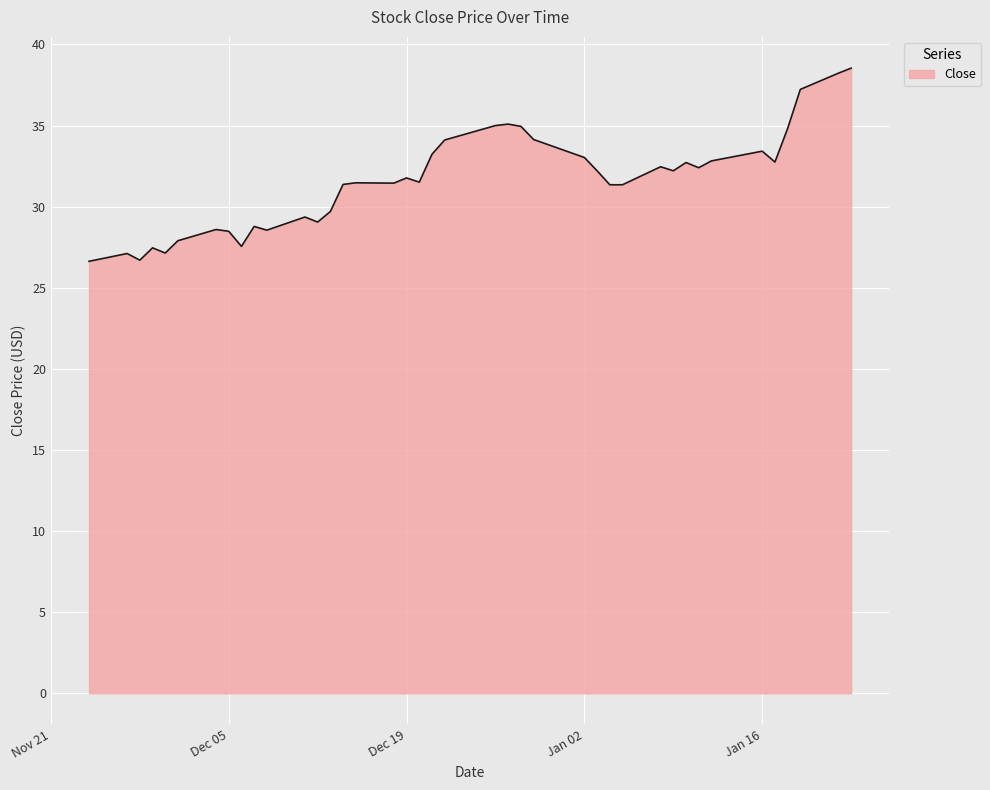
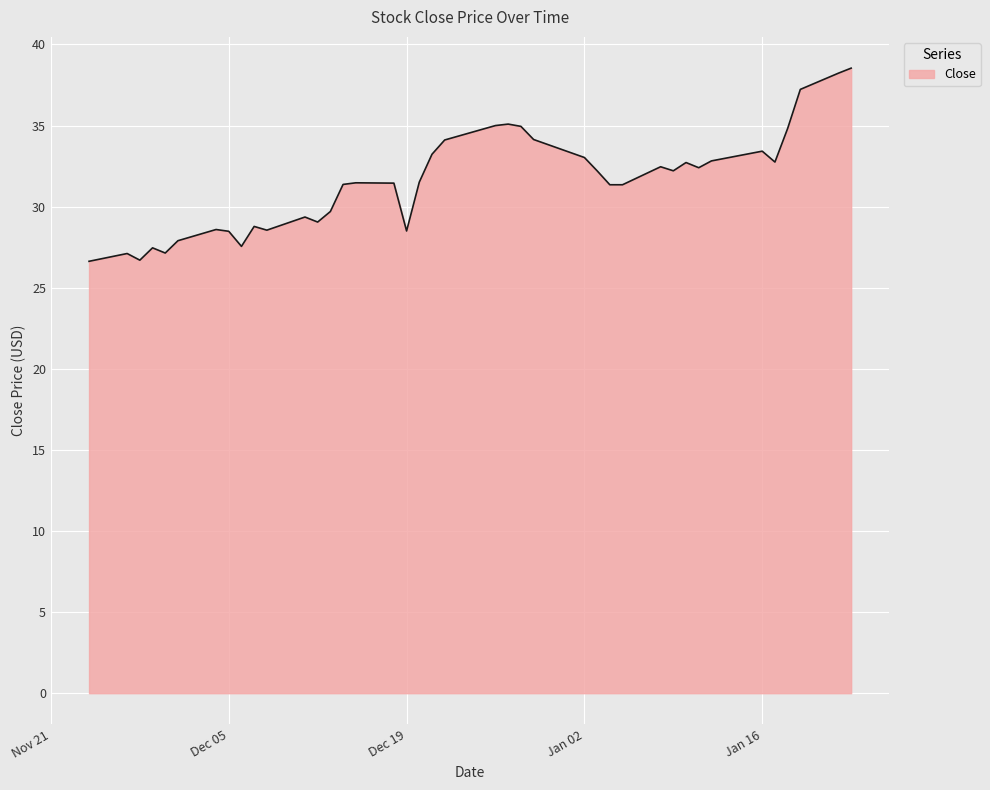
Dec 19: 31.8 -> 28.5
